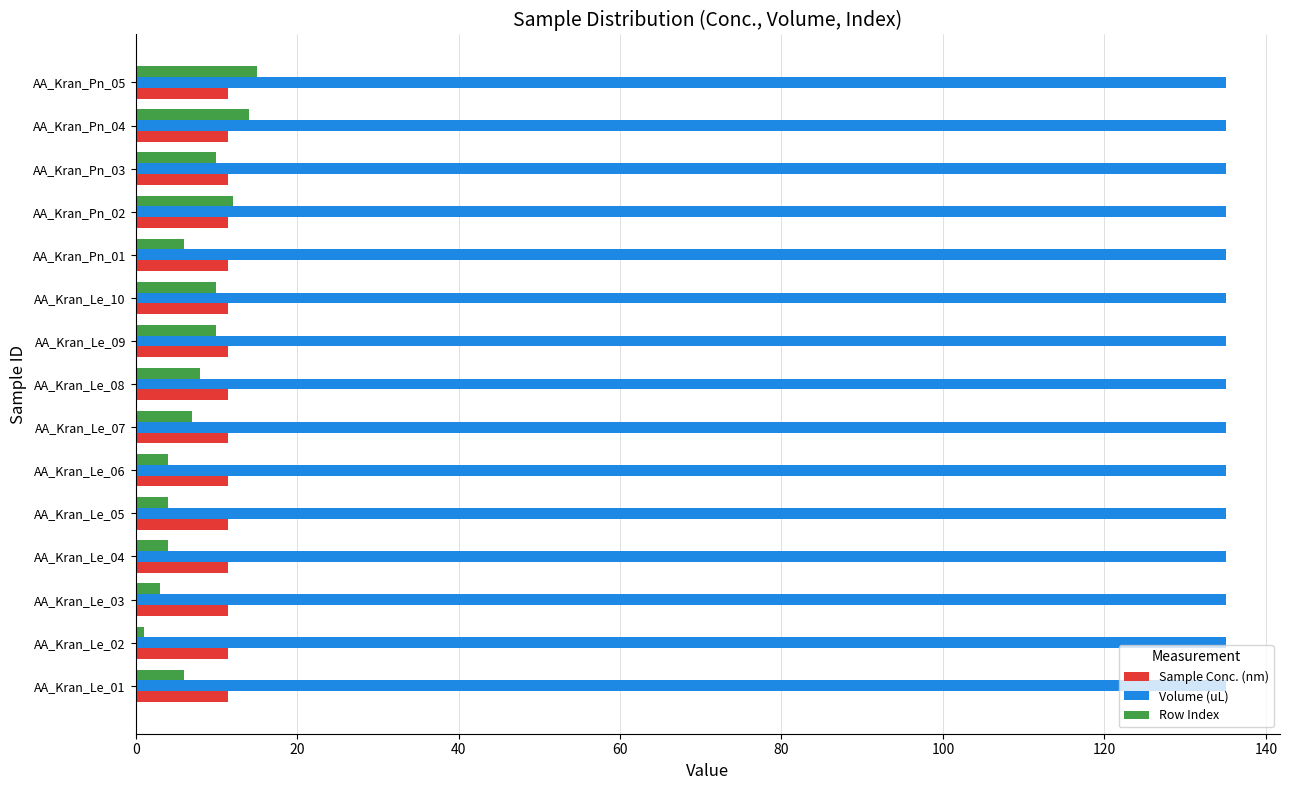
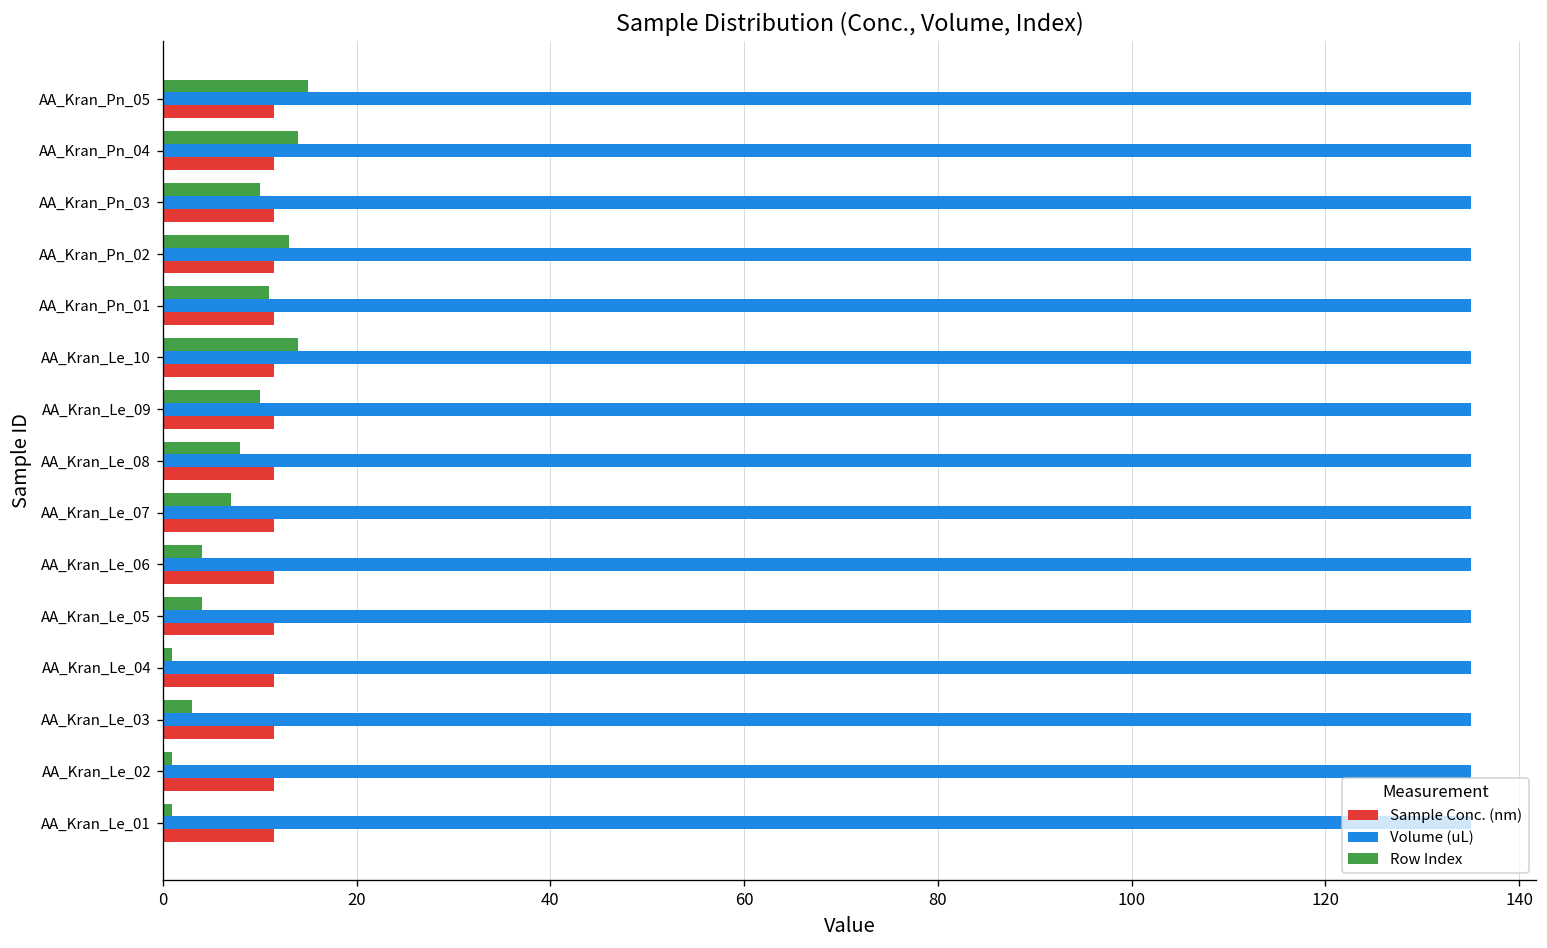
Row Index, AA_Kran_Pn_02: 12 -> 13
Row Index, AA_Kran_Pn_01: 6 -> 11
Row Index, AA_Kran_Le_10: 10 -> 14
Row Index, AA_Kran_Le_04: 4 -> 1
Row Index, AA_Kran_Le_01: 6 -> 1
